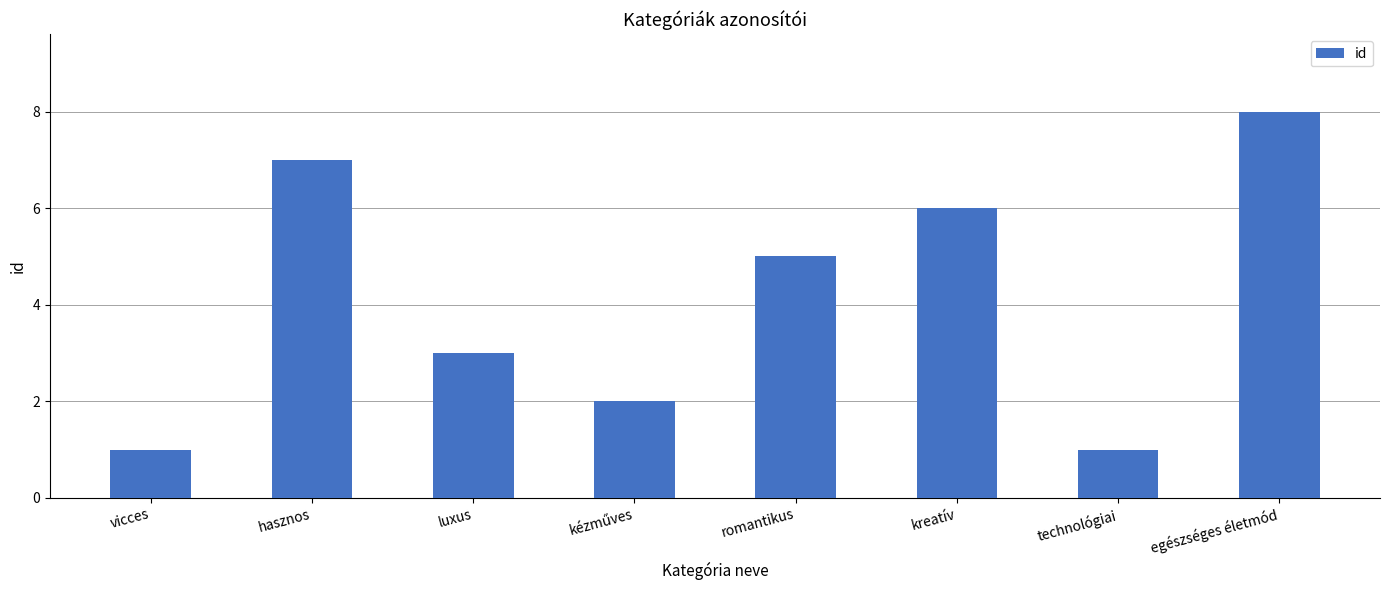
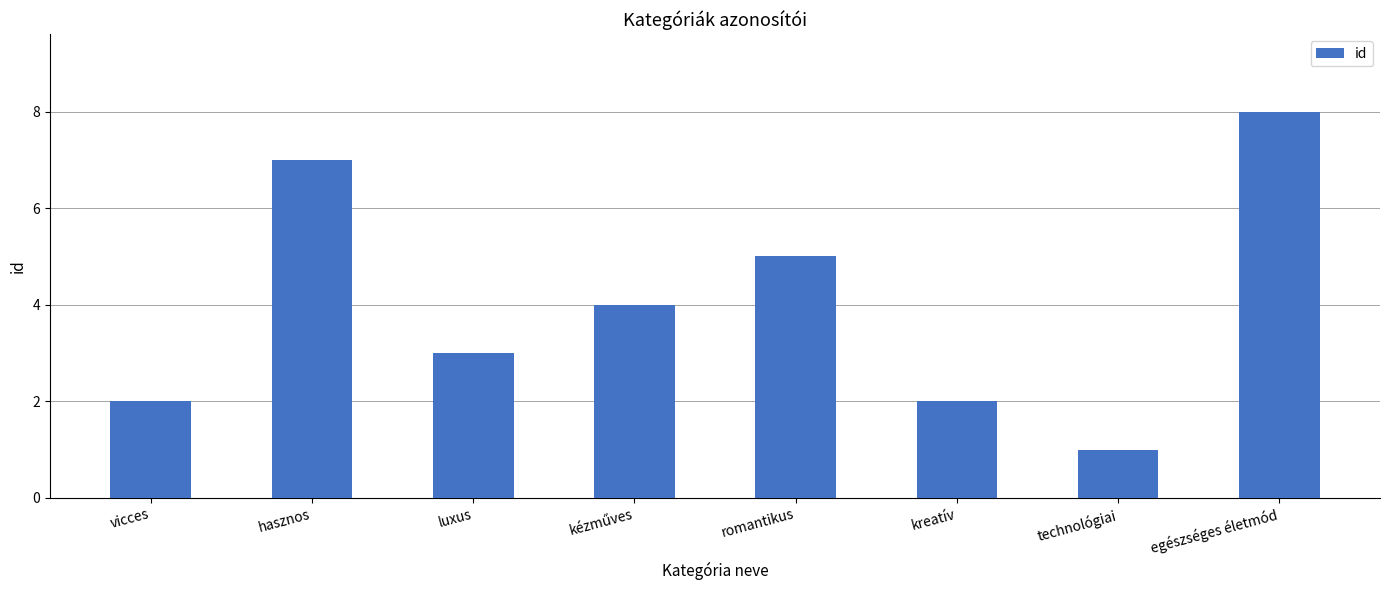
vicces: 1 -> 2
kézműves: 2 -> 4
kreatív: 6 -> 2
